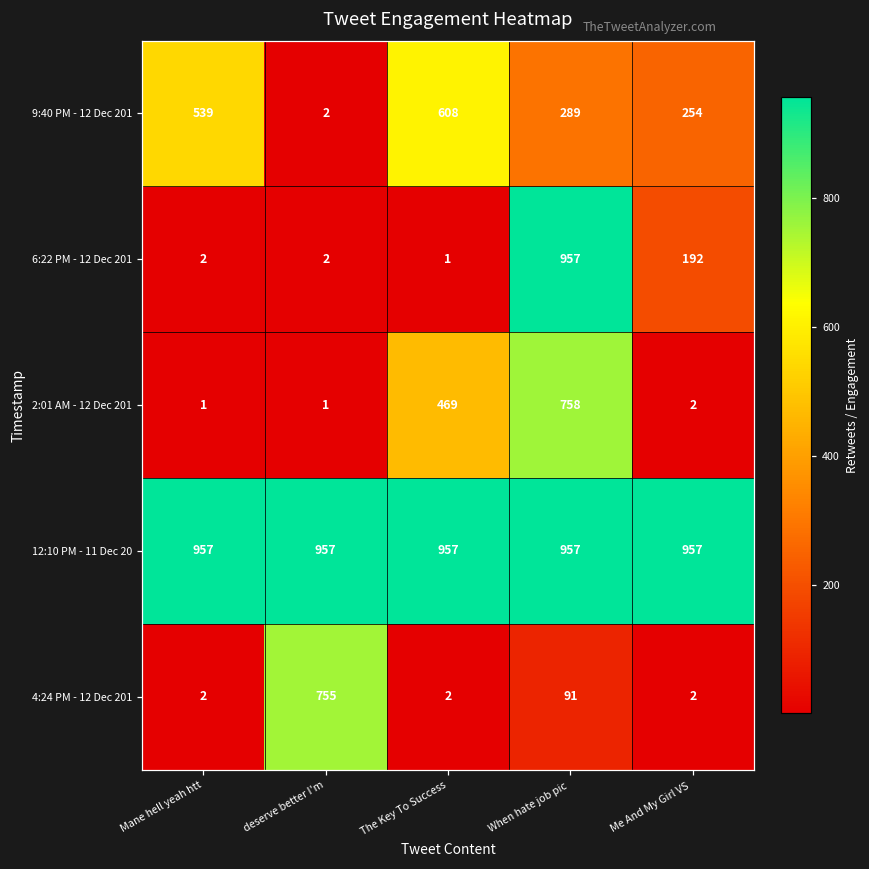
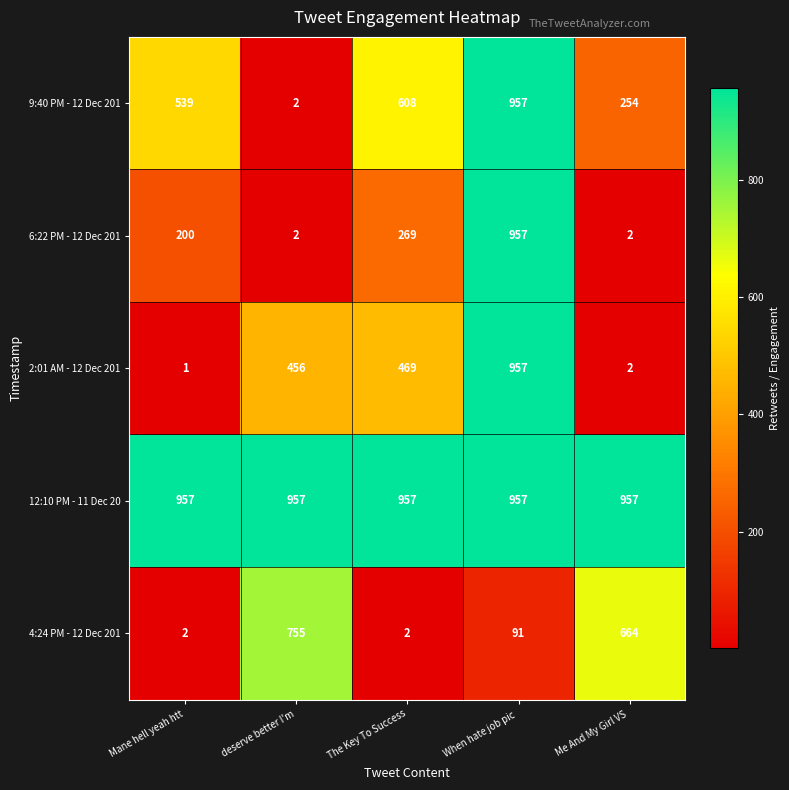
9:40 PM - 12 Dec 201, When hate job pic: 289 -> 957
6:22 PM - 12 Dec 201, Mane hell yeah htt: 2 -> 200
6:22 PM - 12 Dec 201, The Key To Success: 1 -> 269
6:22 PM - 12 Dec 201, Me And My Girl VS: 192 -> 2
2:01 AM - 12 Dec 201, deserve better I'm: 1 -> 456
2:01 AM - 12 Dec 201, When hate job pic: 758 -> 957
4:24 PM - 12 Dec 201, Me And My Girl VS: 2 -> 664
